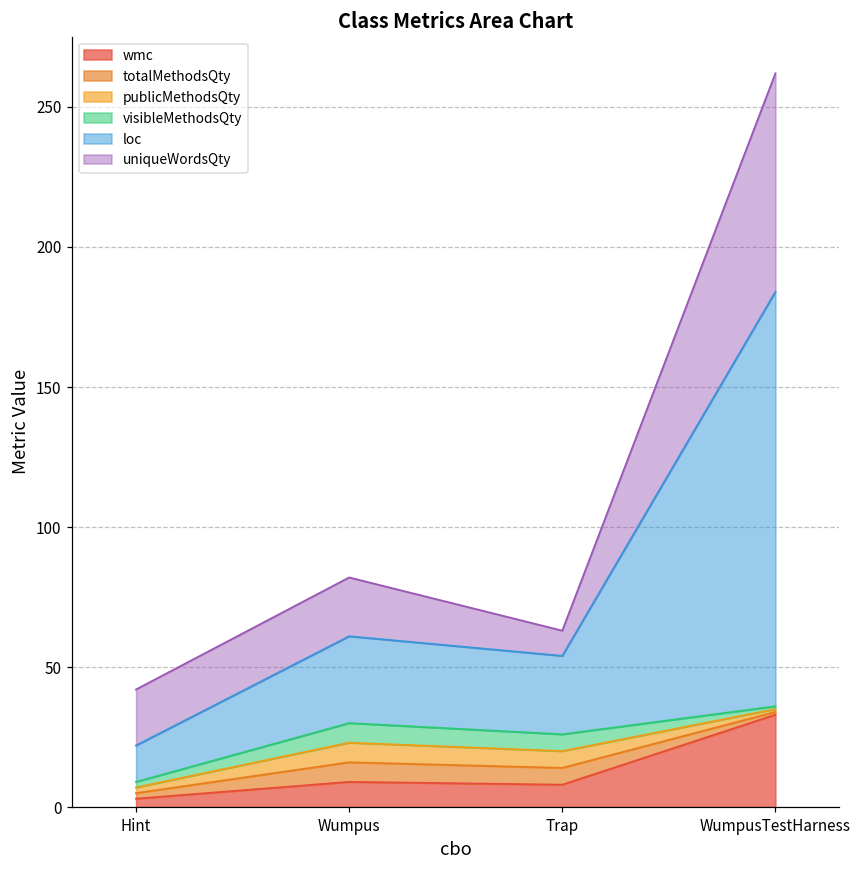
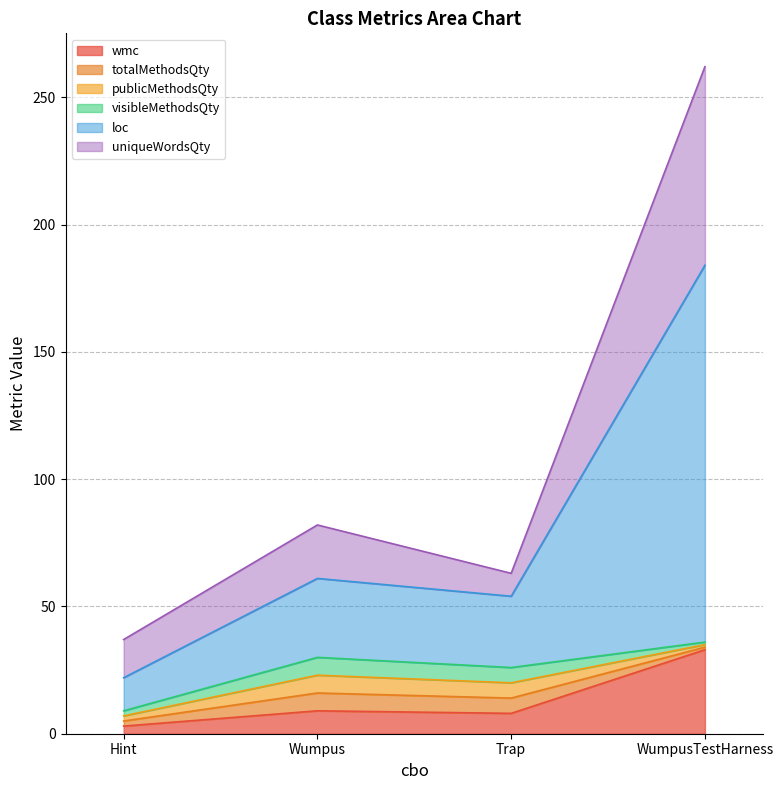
uniqueWordsQty, Hint: 20 -> 15
